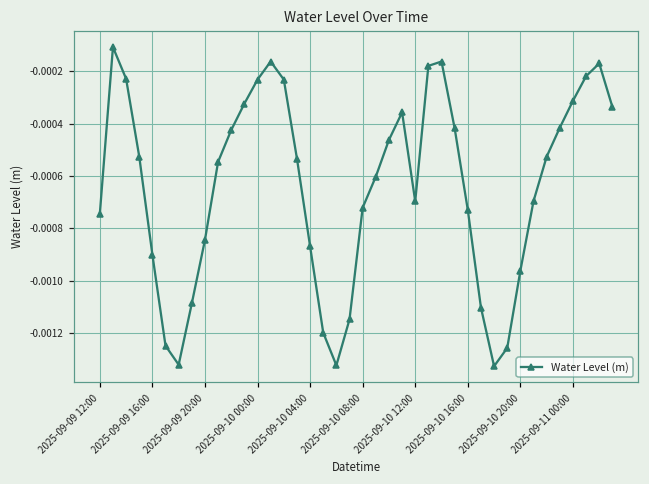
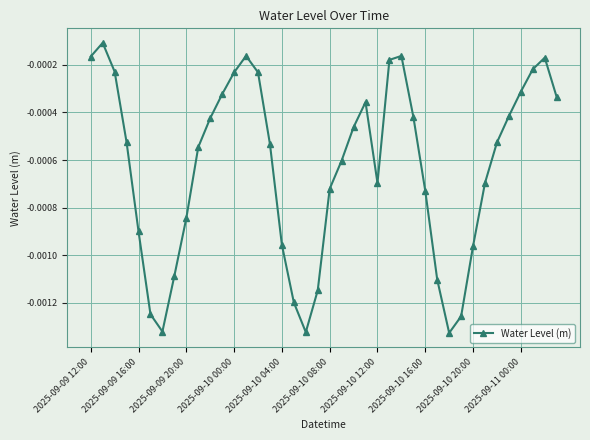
2025-09-09 12:00: -0.00075 -> -0.00017
2025-09-10 04:00: -0.00087 -> -0.00096
